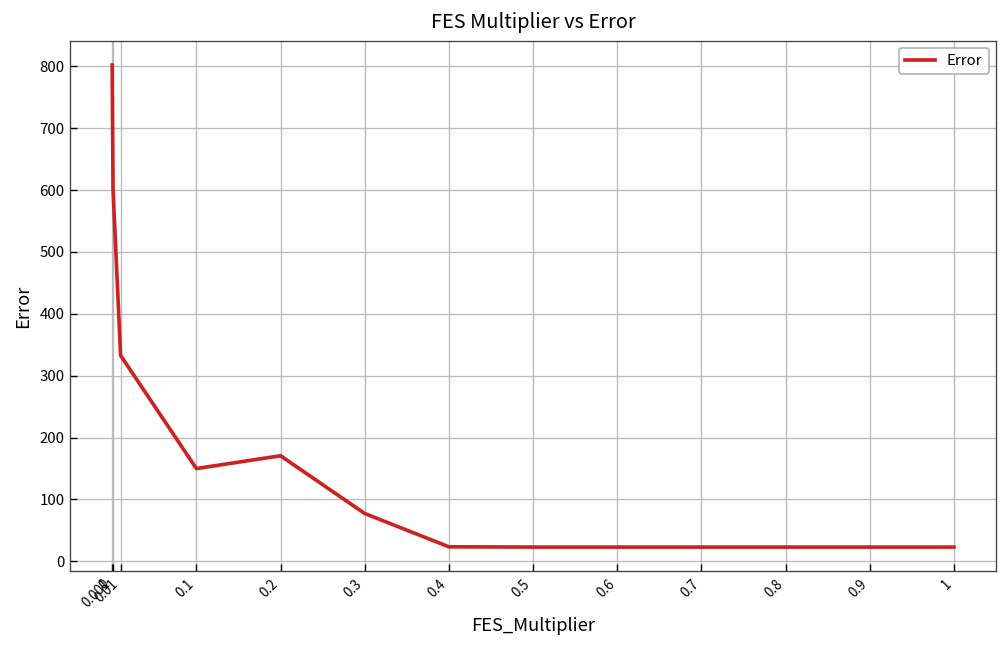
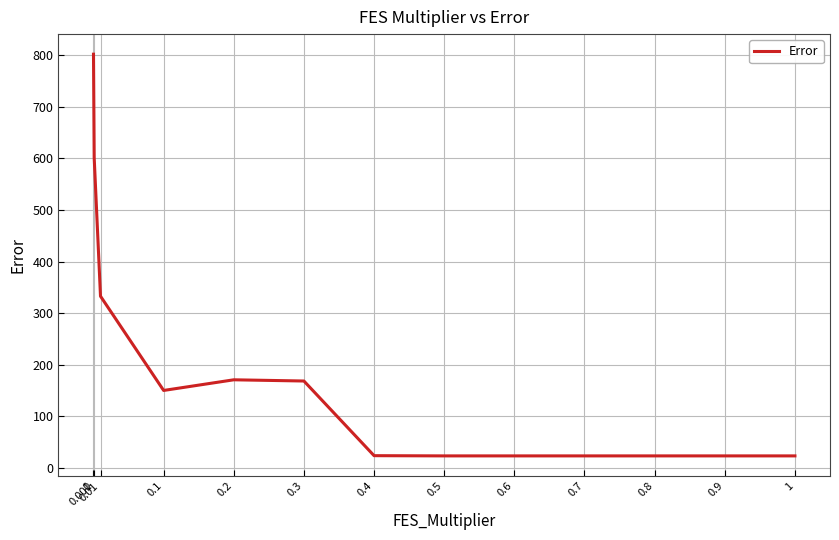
0.3: 80 -> 170
